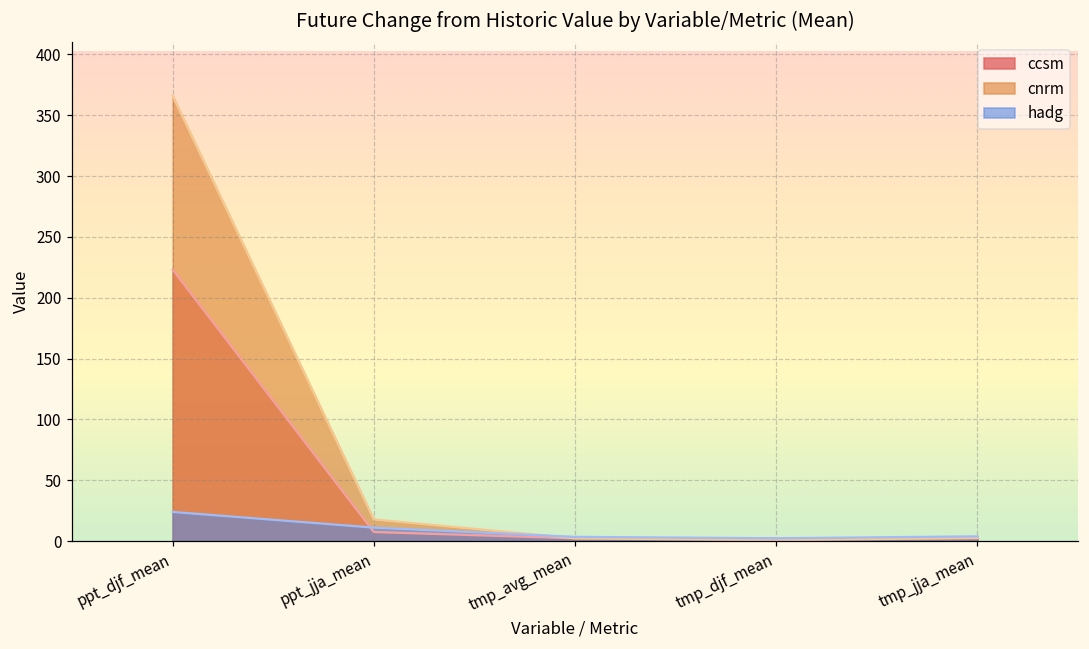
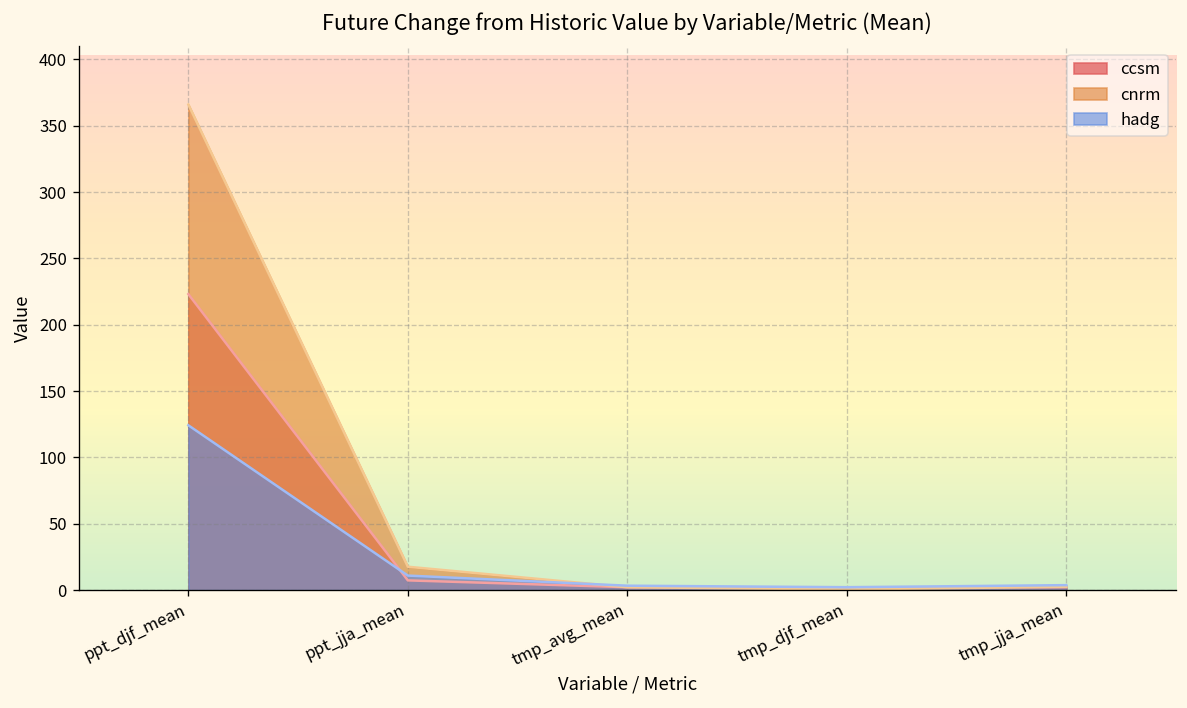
hadg, ppt_djf_mean: 24 -> 124
